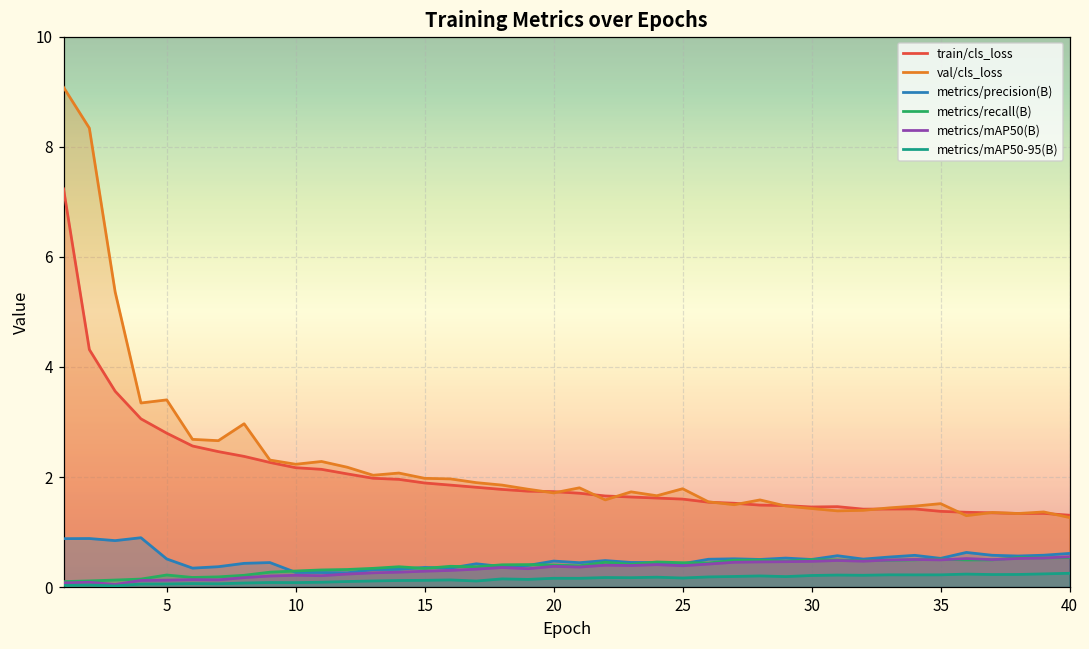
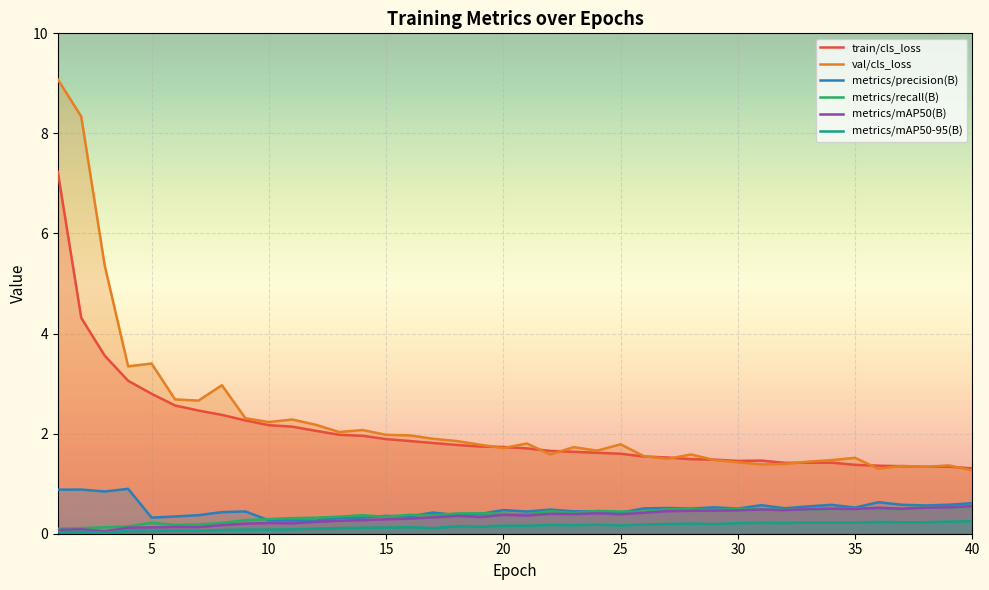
metrics/precision(B), 5: 0.5 -> 0.3
